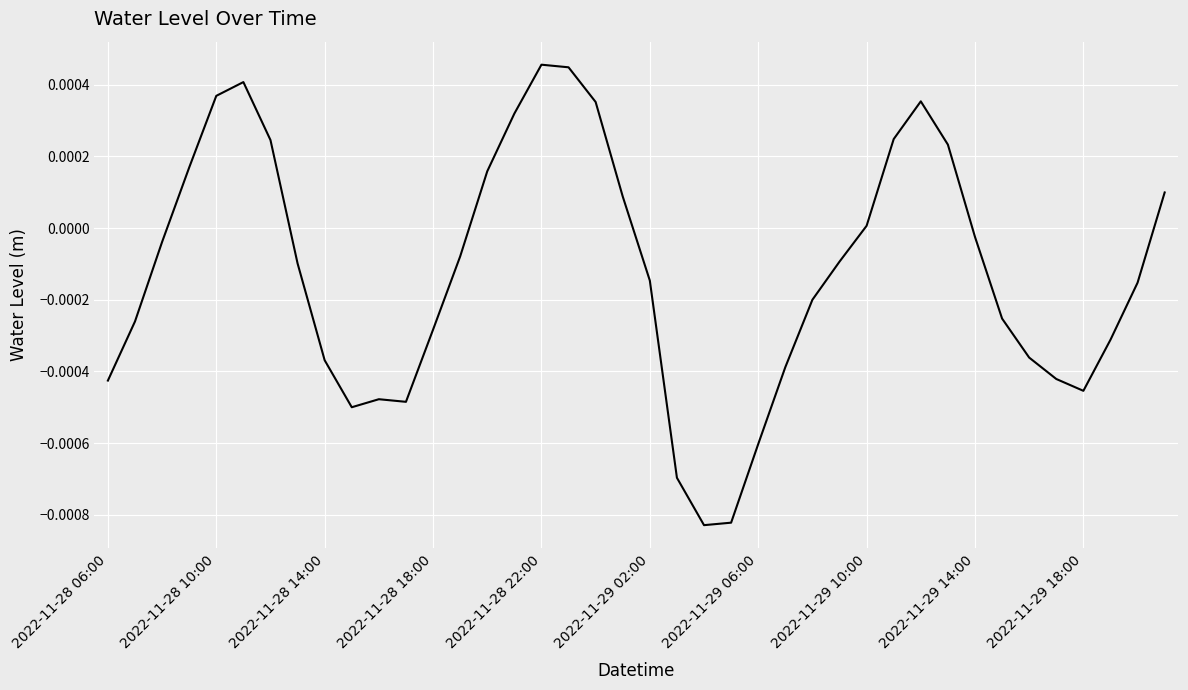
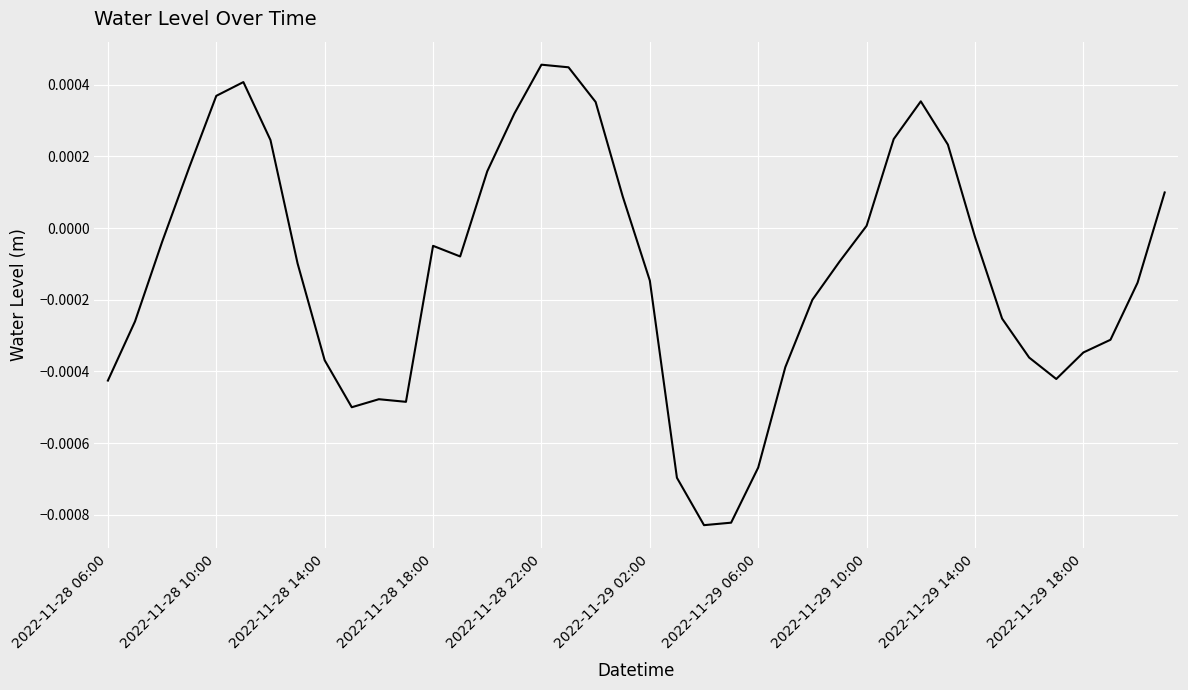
2022-11-28 18:00: -0.00028 -> -0.00005
2022-11-29 06:00: -0.00060 -> -0.00067
2022-11-29 18:00: -0.00045 -> -0.00035
